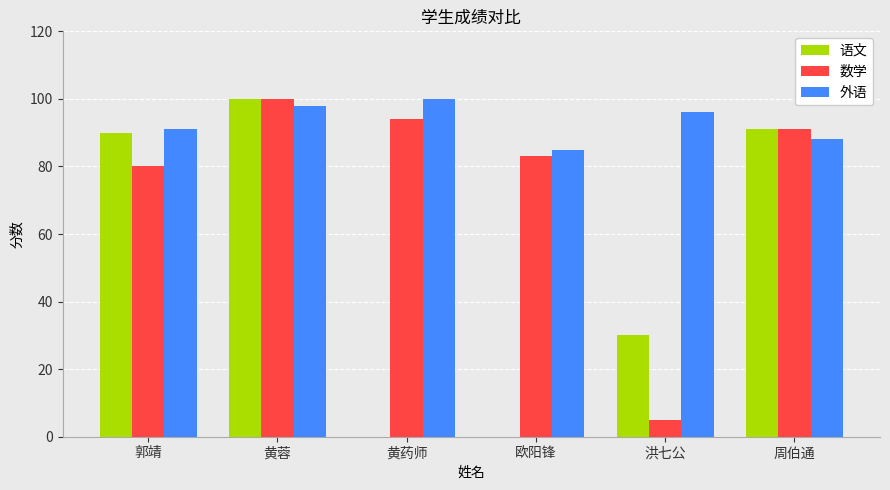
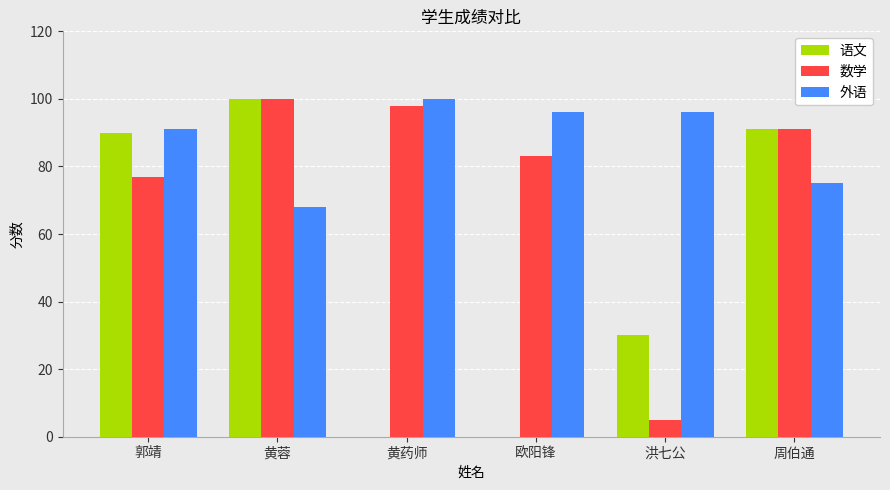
数学, 郭靖: 80 -> 77
外语, 黄蓉: 98 -> 68
数学, 黄药师: 94 -> 98
外语, 欧阳锋: 85 -> 96
外语, 周伯通: 88 -> 75
